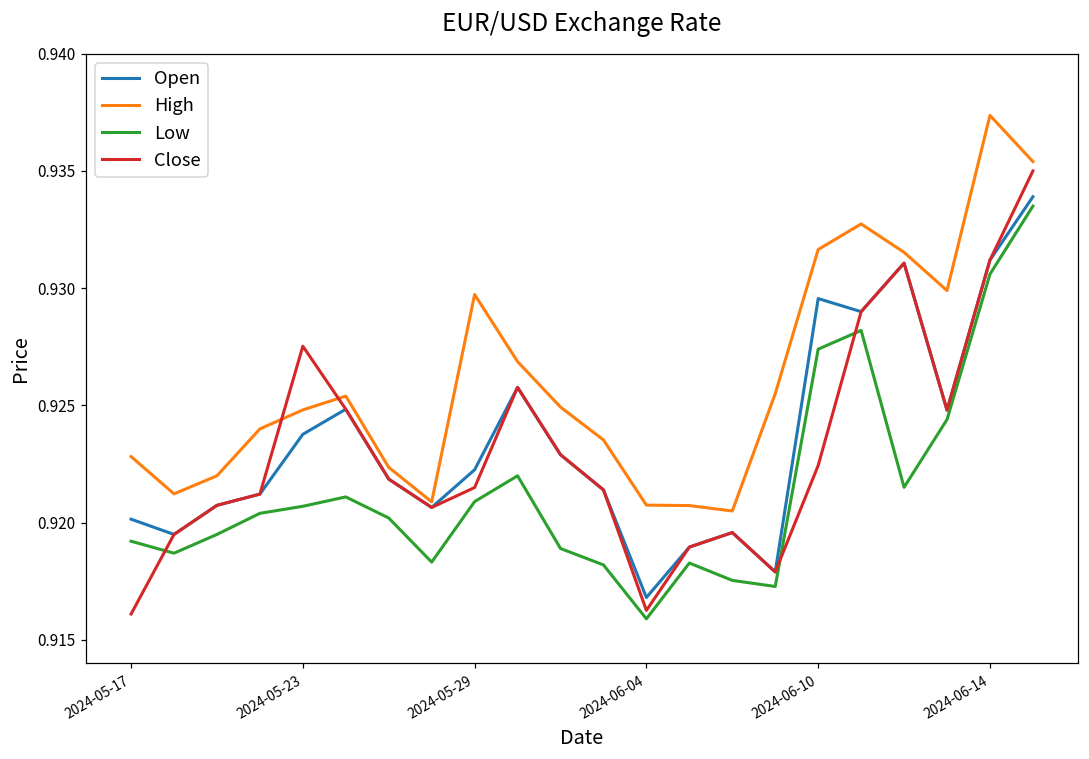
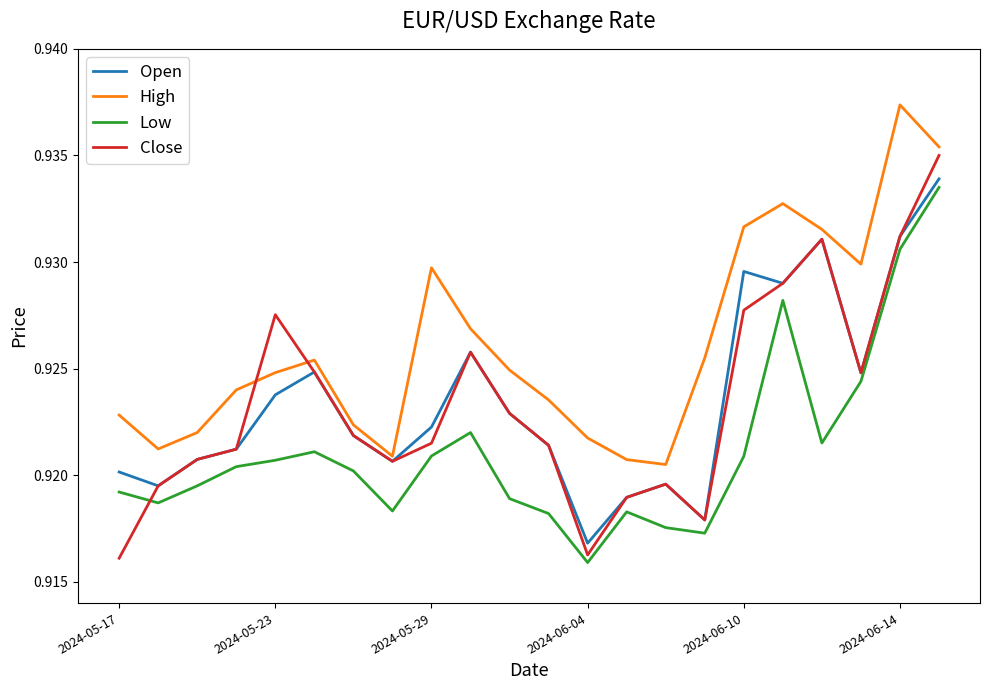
High, 2024-06-04: 0.9208 -> 0.9217
Low, 2024-06-10: 0.9274 -> 0.9209
Close, 2024-06-10: 0.9224 -> 0.9277
